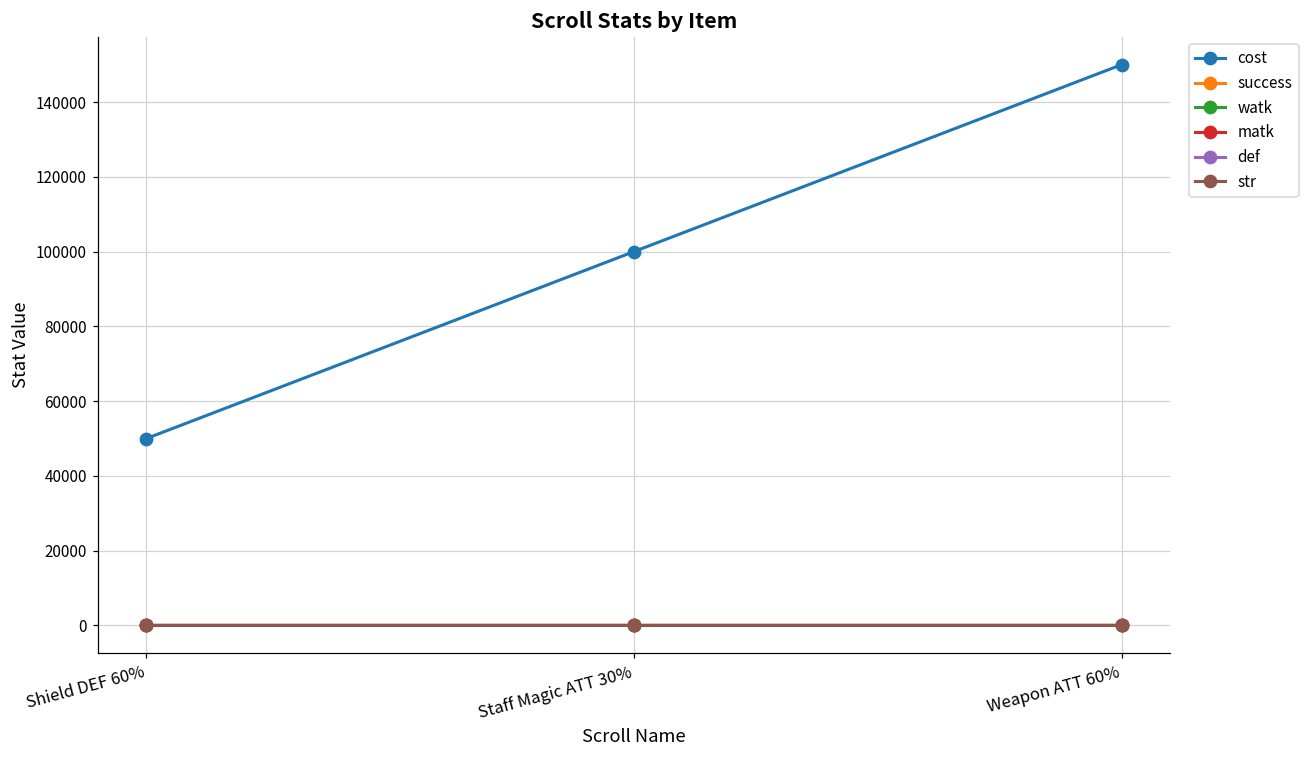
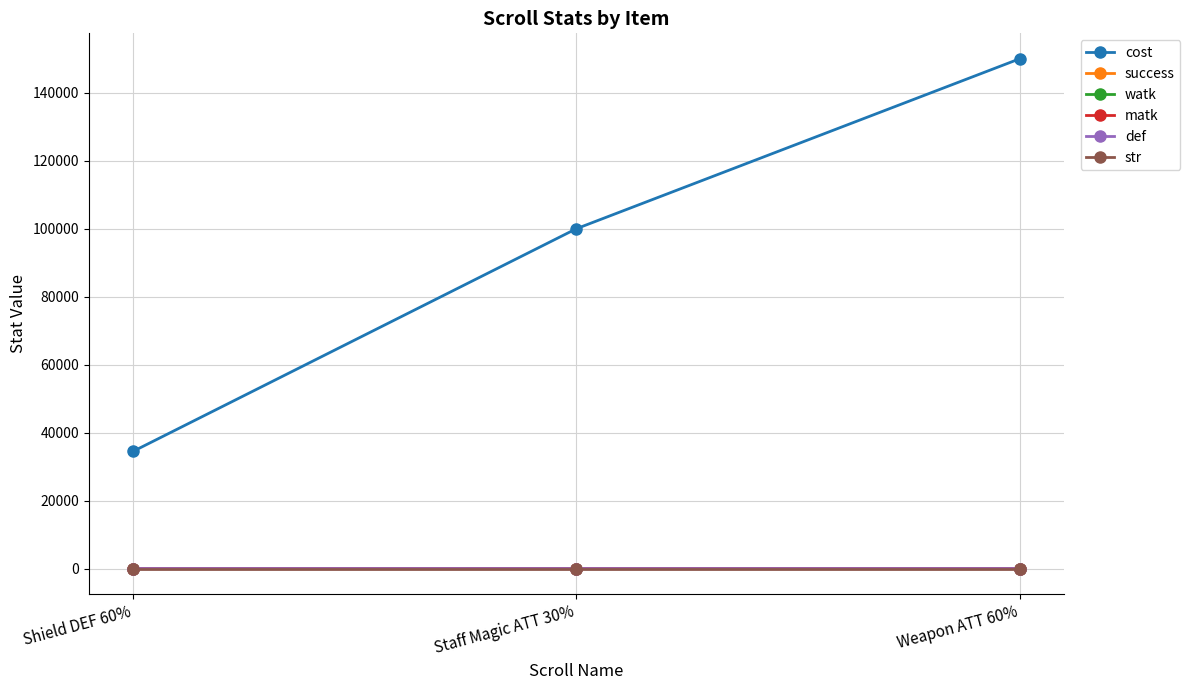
cost, Shield DEF 60%: 50000 -> 34000
